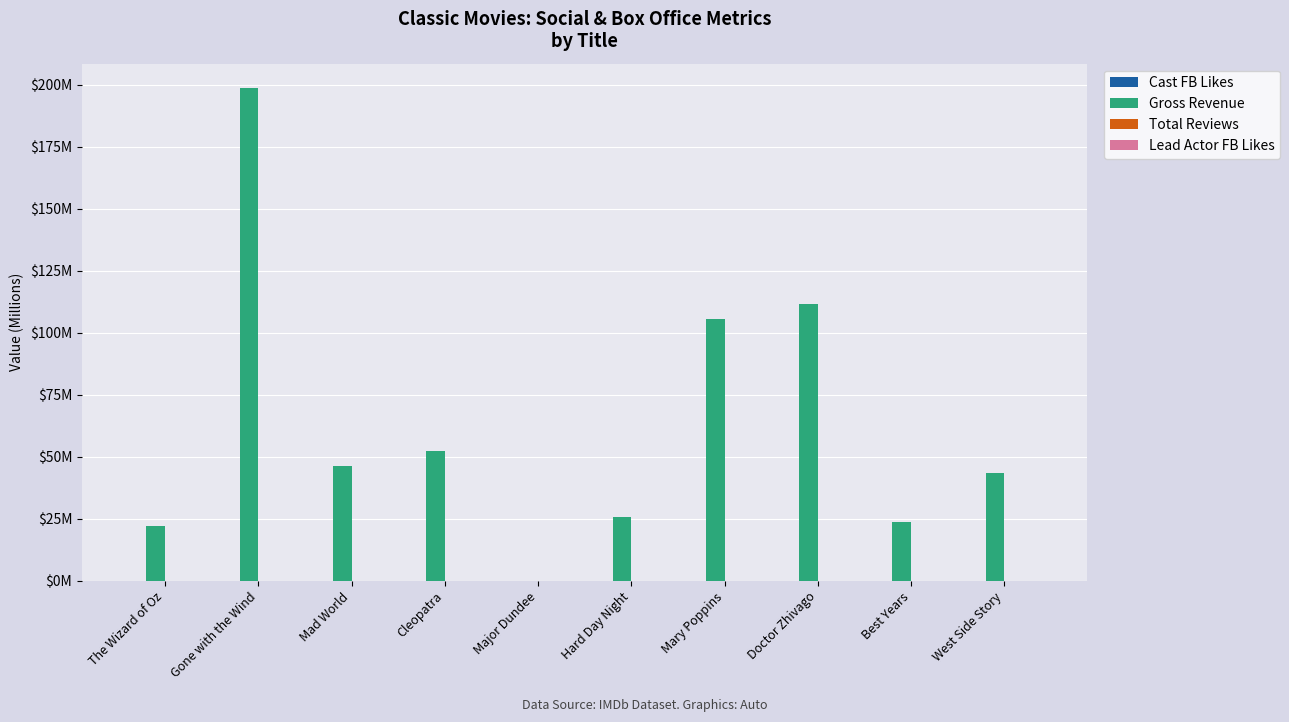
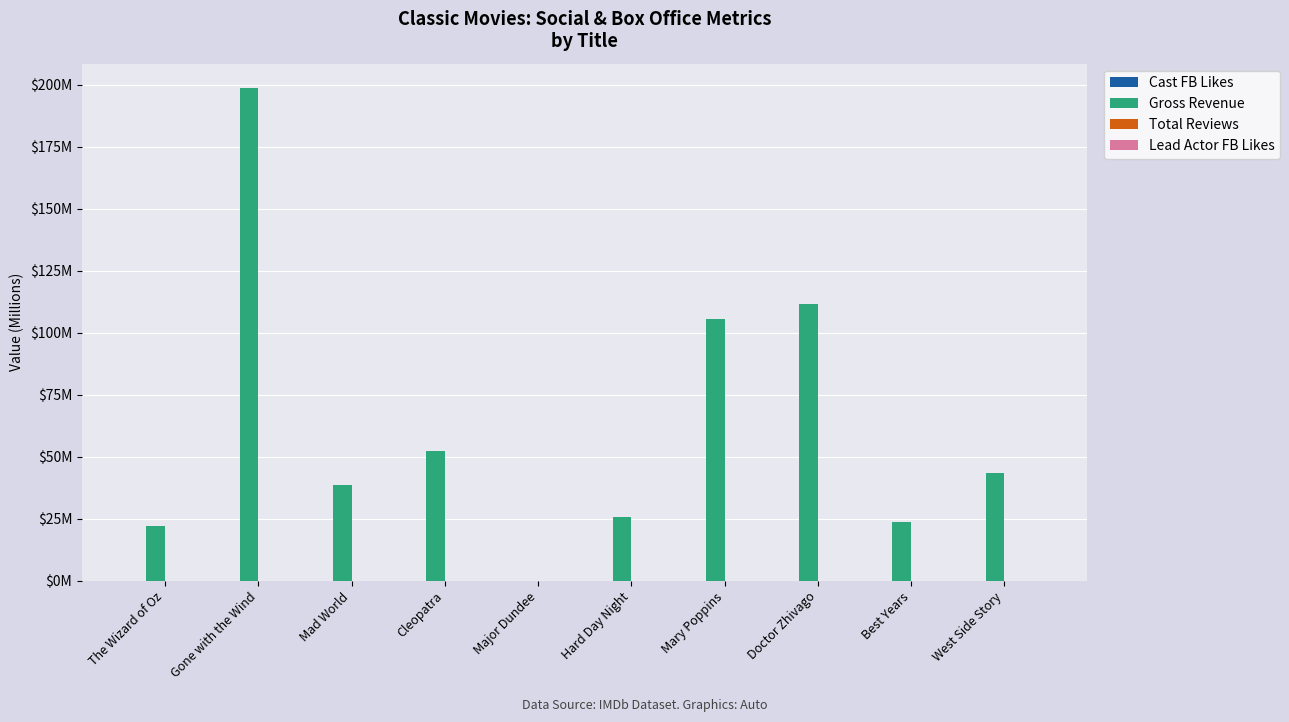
Gross Revenue, Mad World: $46000000 -> $39000000
